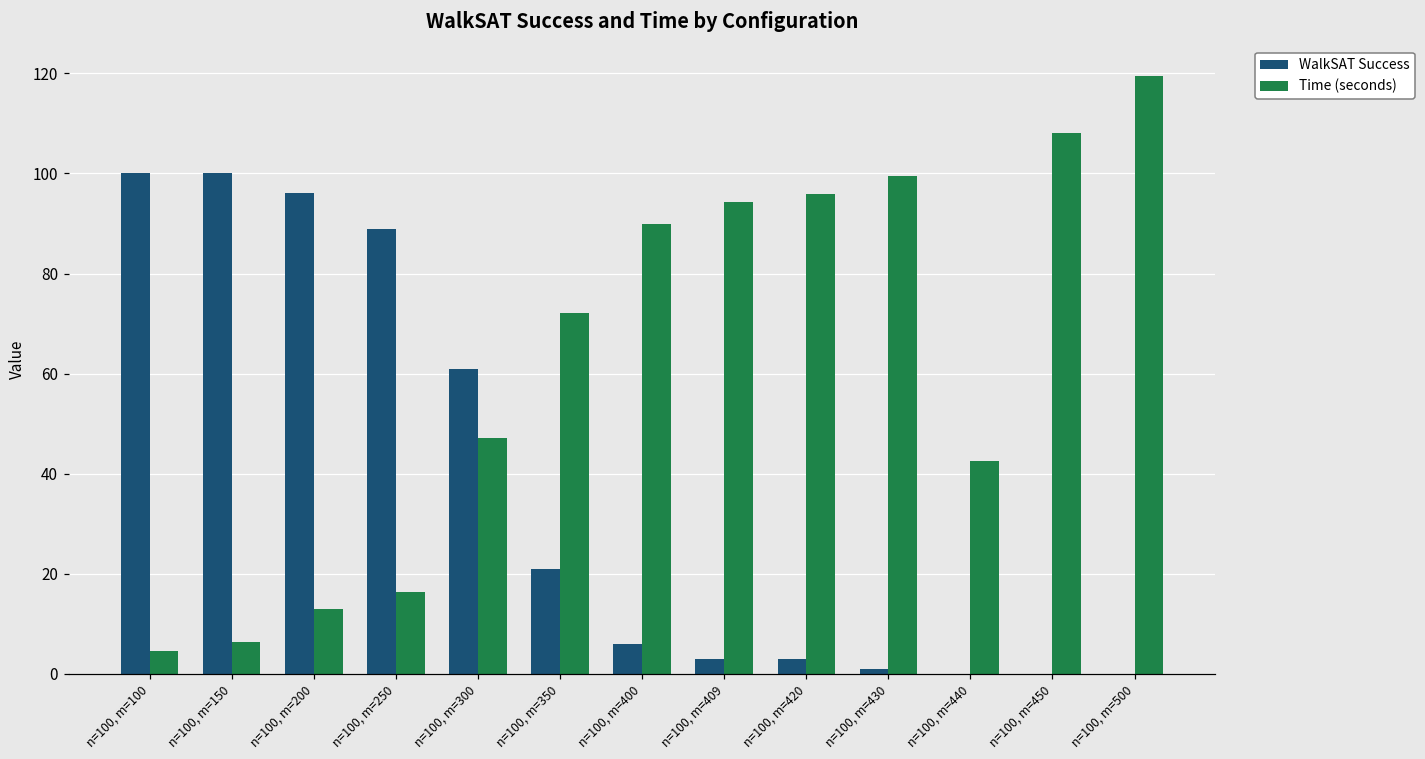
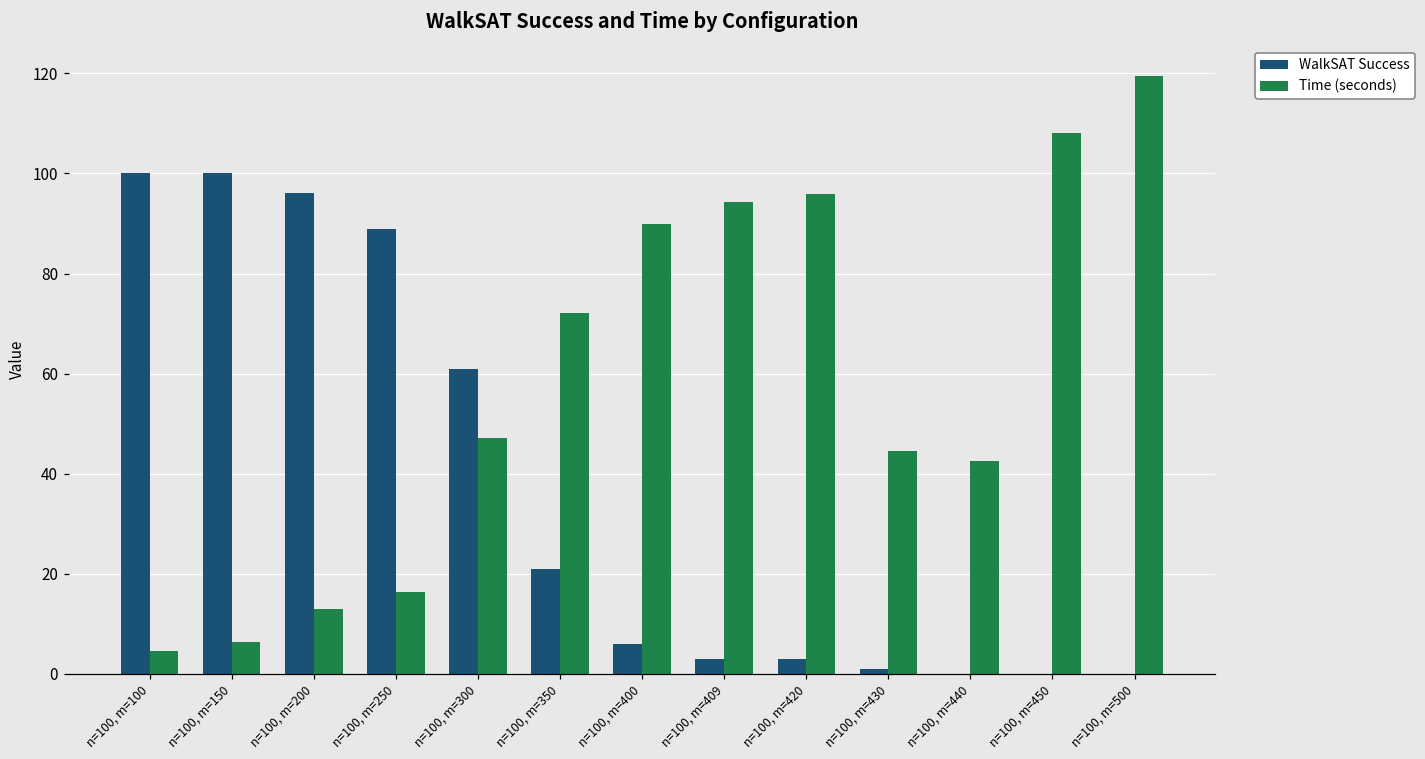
Time (seconds), n=100, m=430: 99 -> 44
